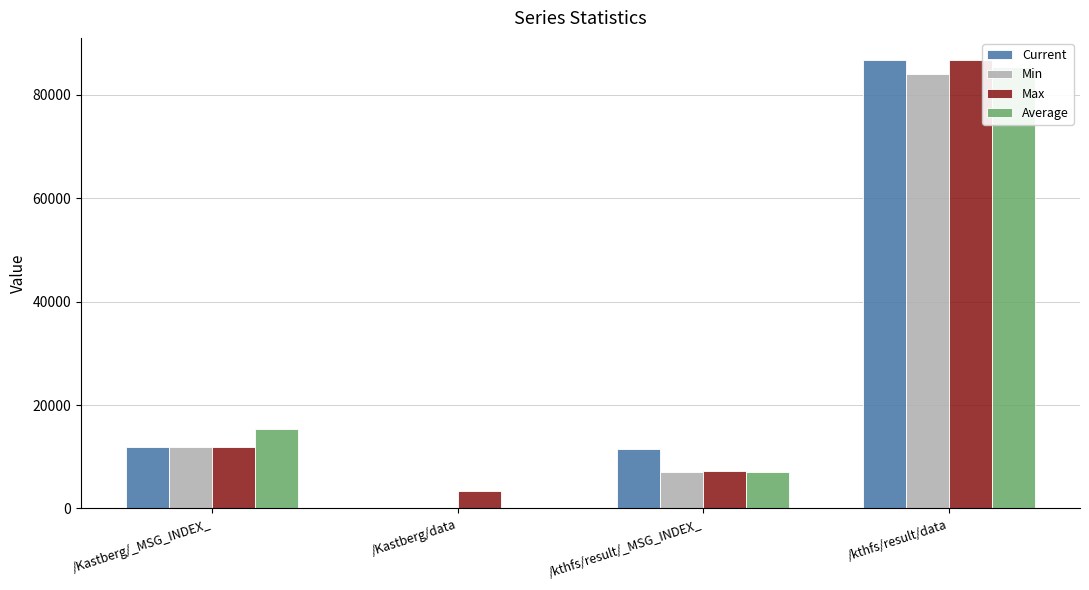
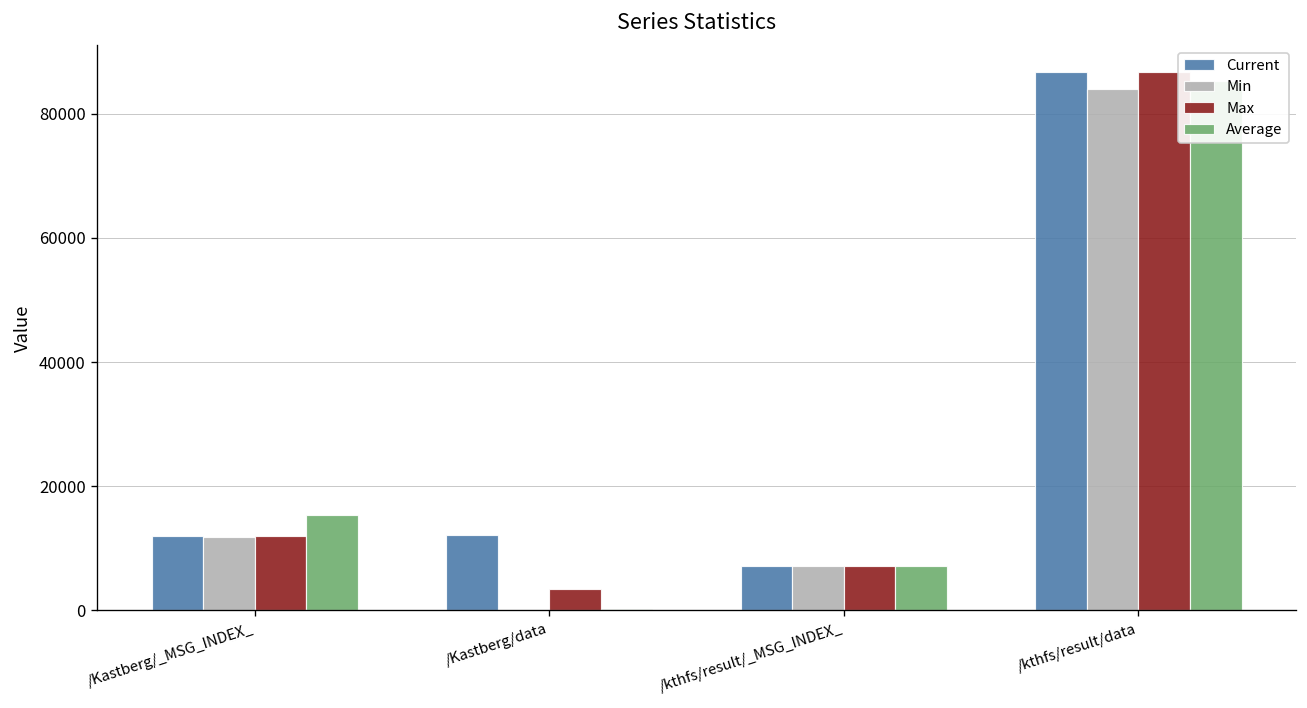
Current, /Kastberg/data: 0 -> 12000
Current, /kthfs/result/_MSG_INDEX_: 12000 -> 7000
